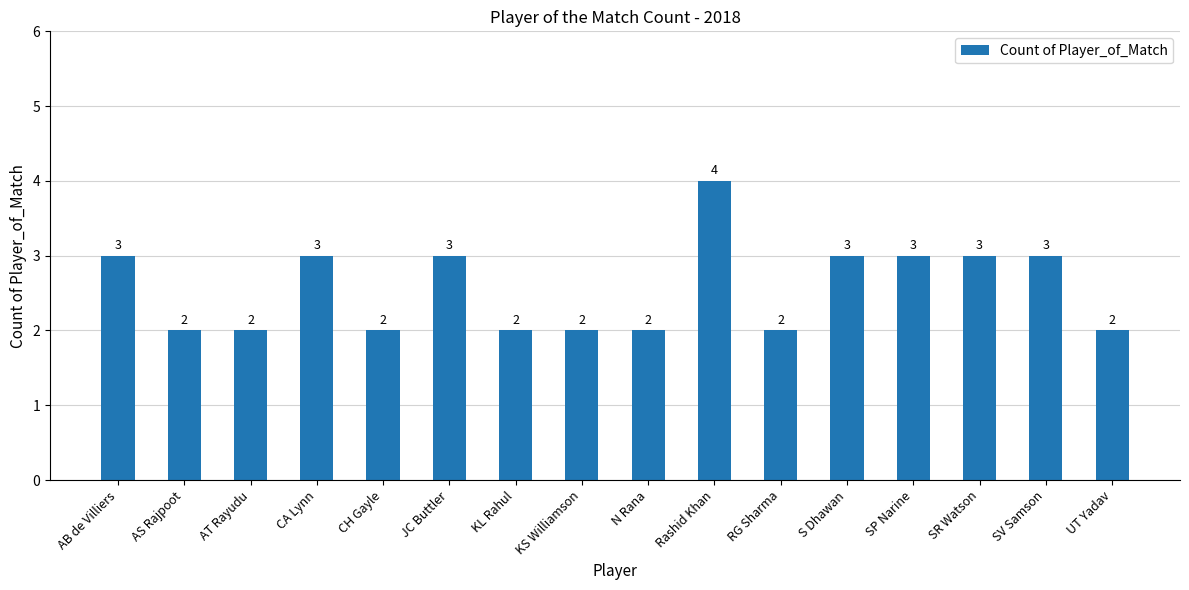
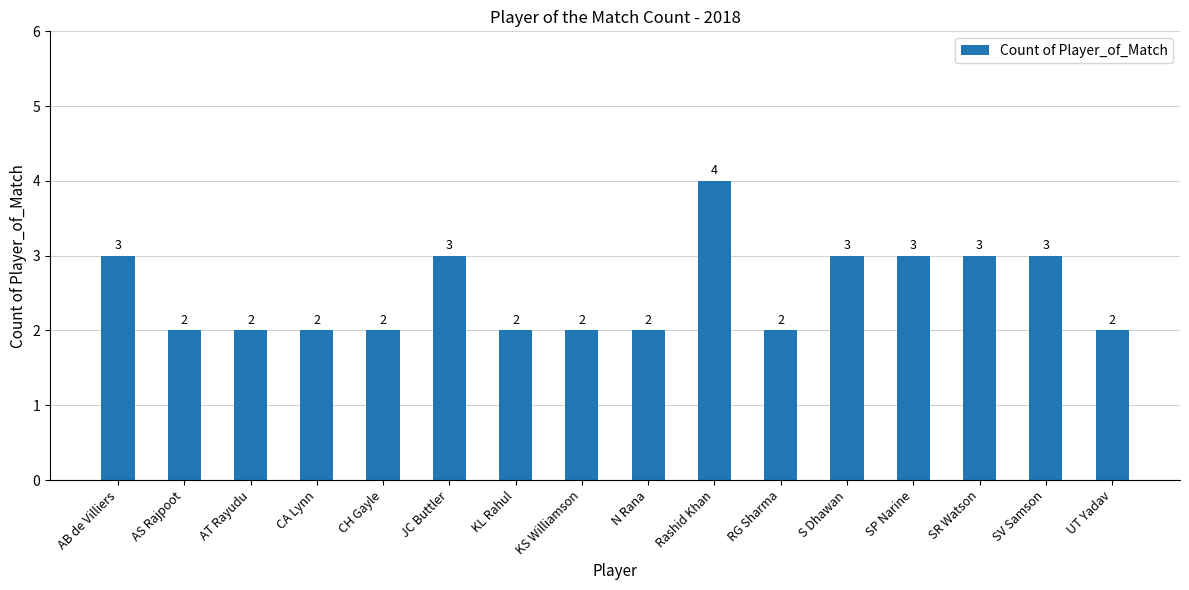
CA Lynn: 3 -> 2
